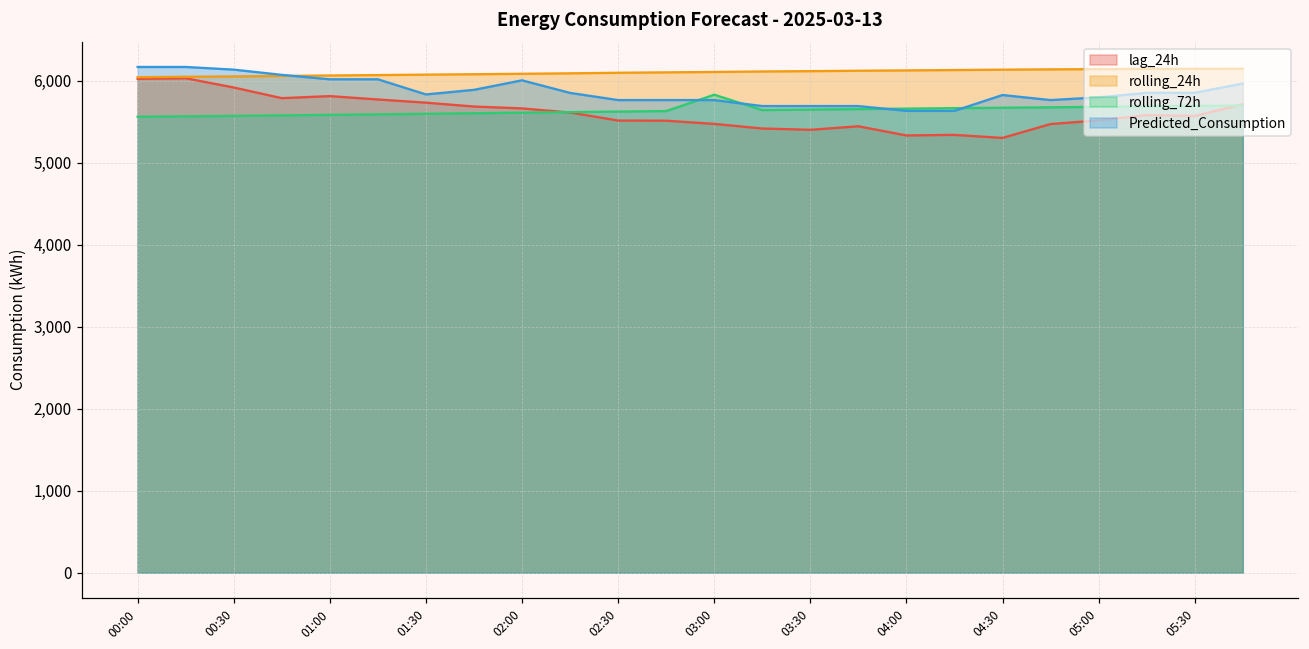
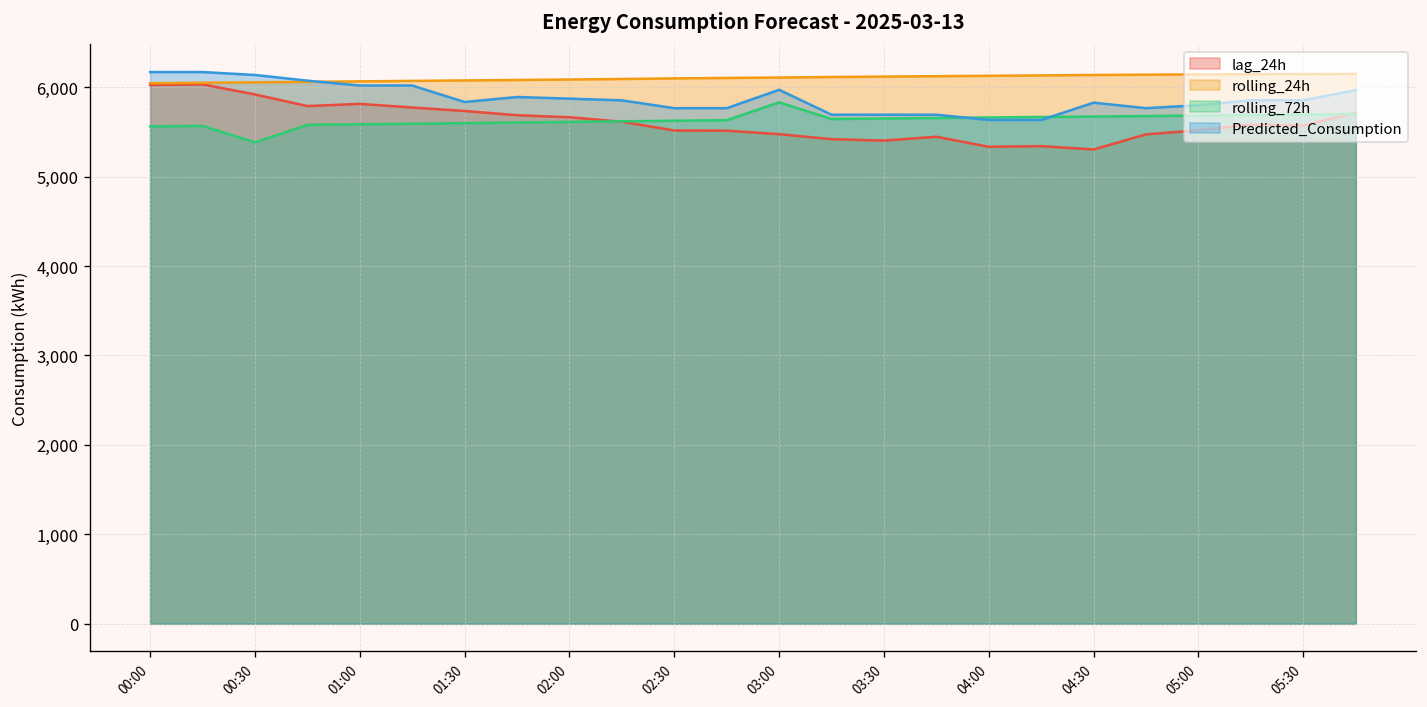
rolling_72h, 00:30: 5,600 -> 5,400
Predicted_Consumption, 02:00: 6,000 -> 5,900
Predicted_Consumption, 03:00: 5,800 -> 6,000
